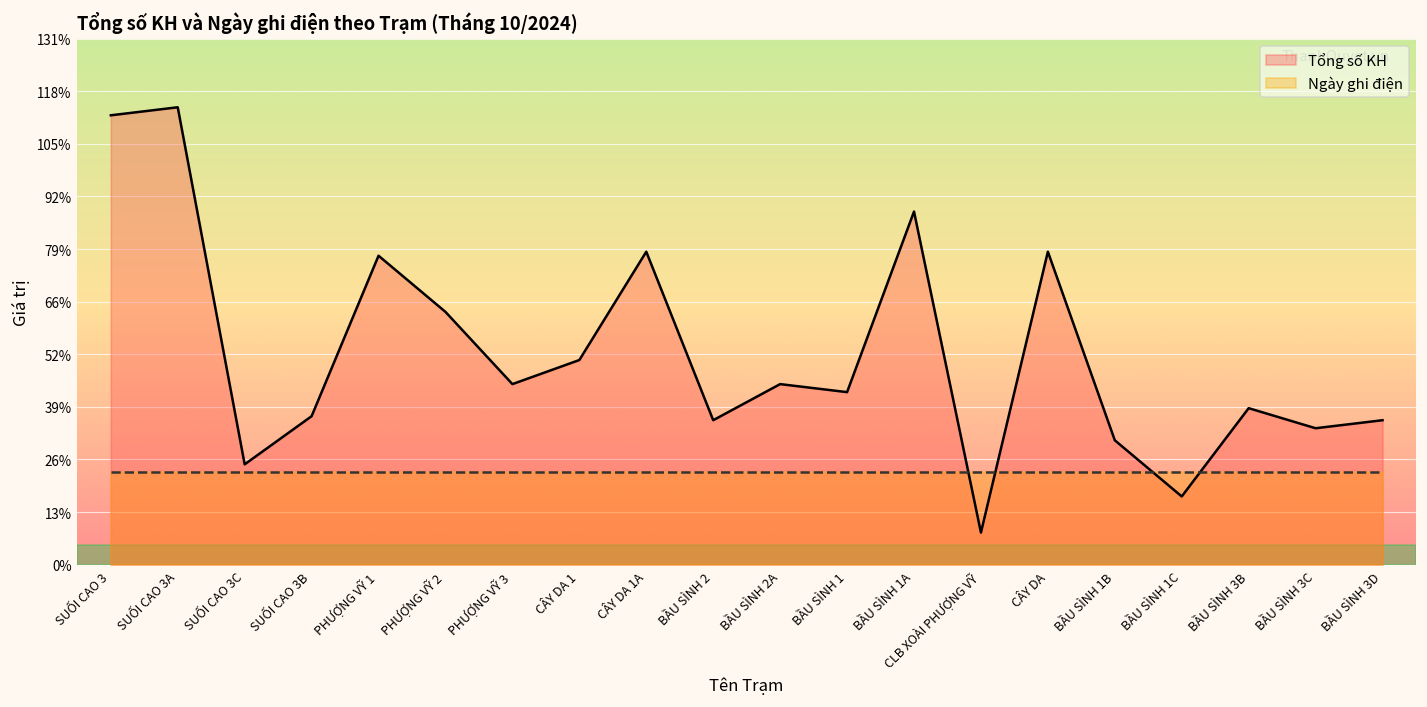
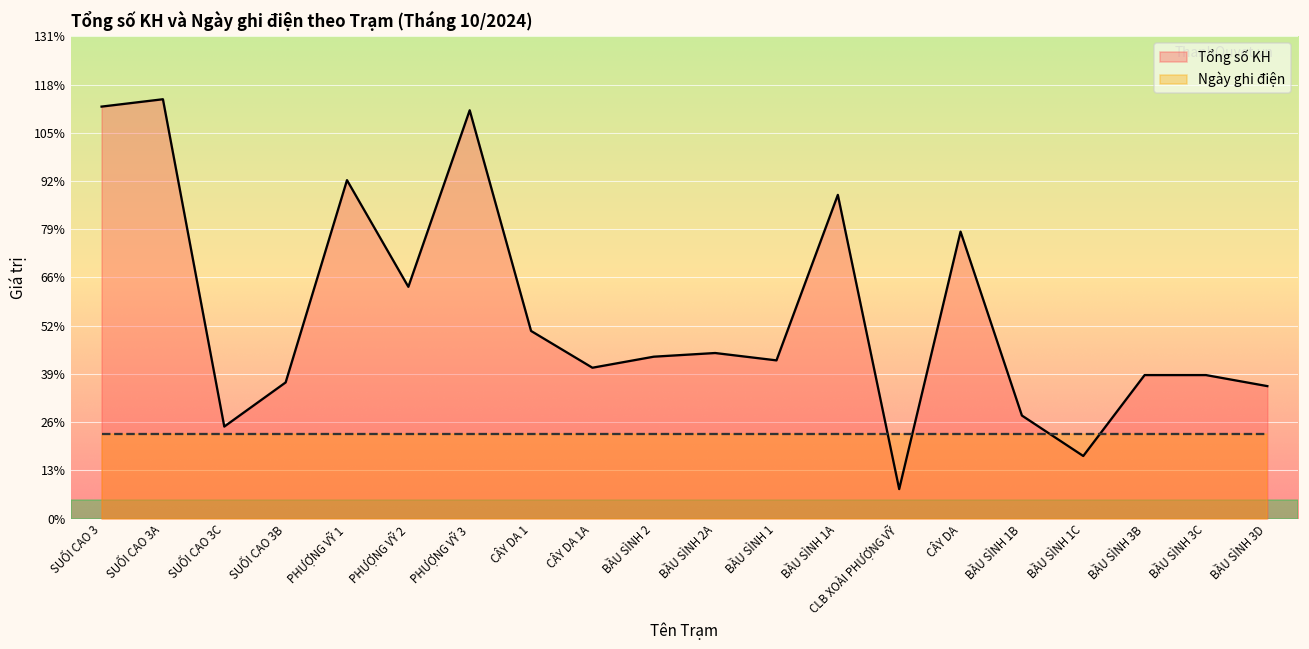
Tổng số KH, PHƯỢNG VỸ 1: 77% -> 92%
Tổng số KH, PHƯỢNG VỸ 3: 45% -> 111%
Tổng số KH, CÂY DA 1A: 78% -> 41%
Tổng số KH, BẦU SÌNH 2: 36% -> 44%
Tổng số KH, BẦU SÌNH 1B: 31% -> 28%
Tổng số KH, BẦU SÌNH 3C: 34% -> 39%
